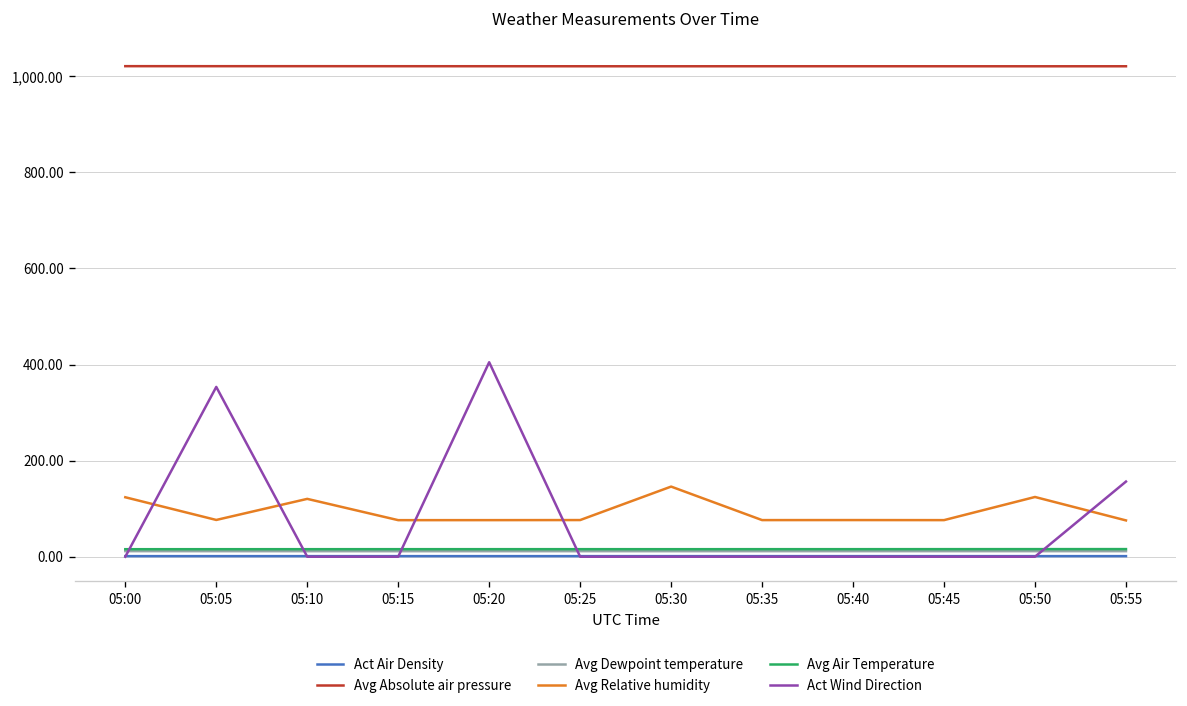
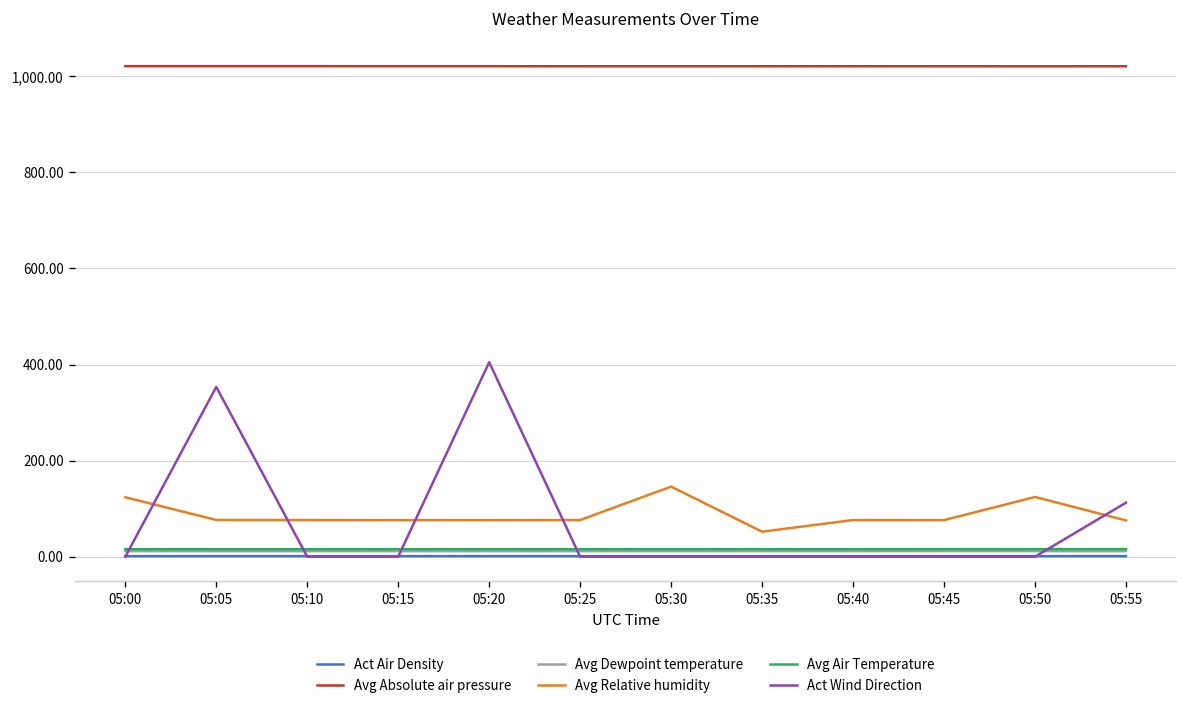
Avg Relative humidity, 05:10: 120 -> 80
Avg Relative humidity, 05:35: 80 -> 50
Act Wind Direction, 05:55: 160 -> 110
